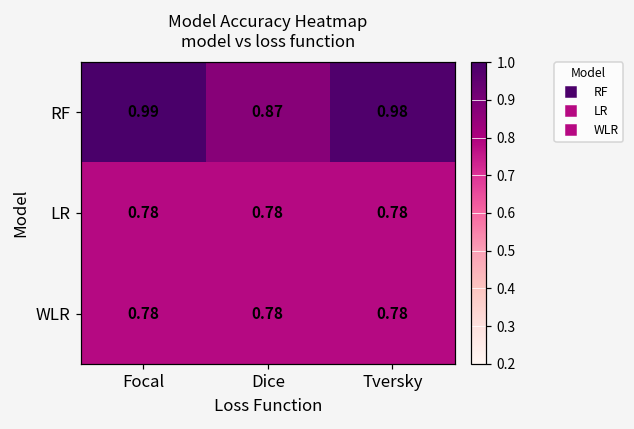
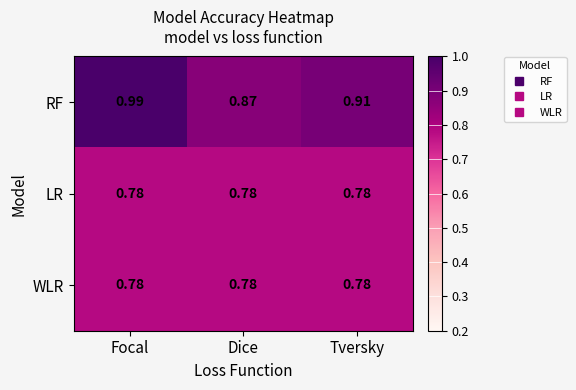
RF, Tversky: 0.98 -> 0.91
